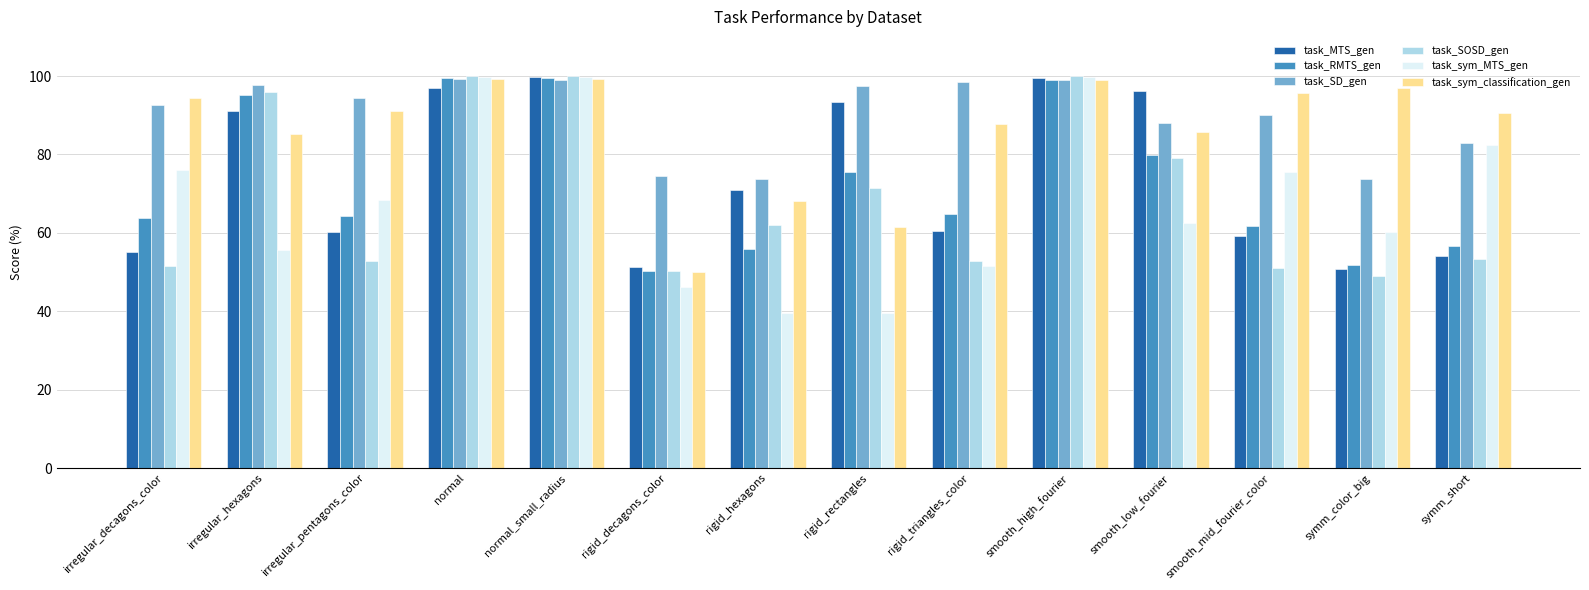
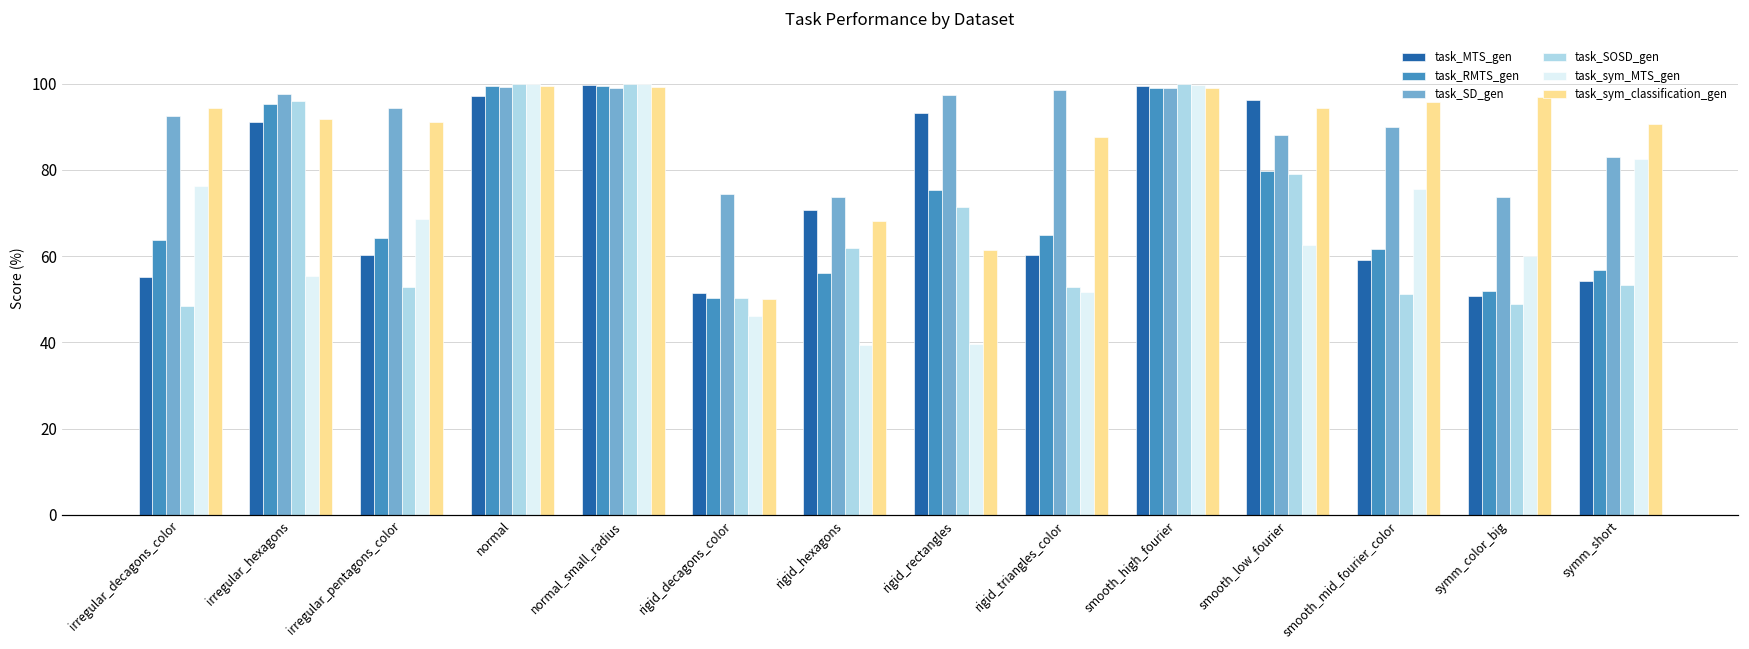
task_SOSD_gen, irregular_decagons_color: 52 -> 48
task_sym_classification_gen, irregular_hexagons: 85 -> 92
task_sym_classification_gen, smooth_low_fourier: 86 -> 94
